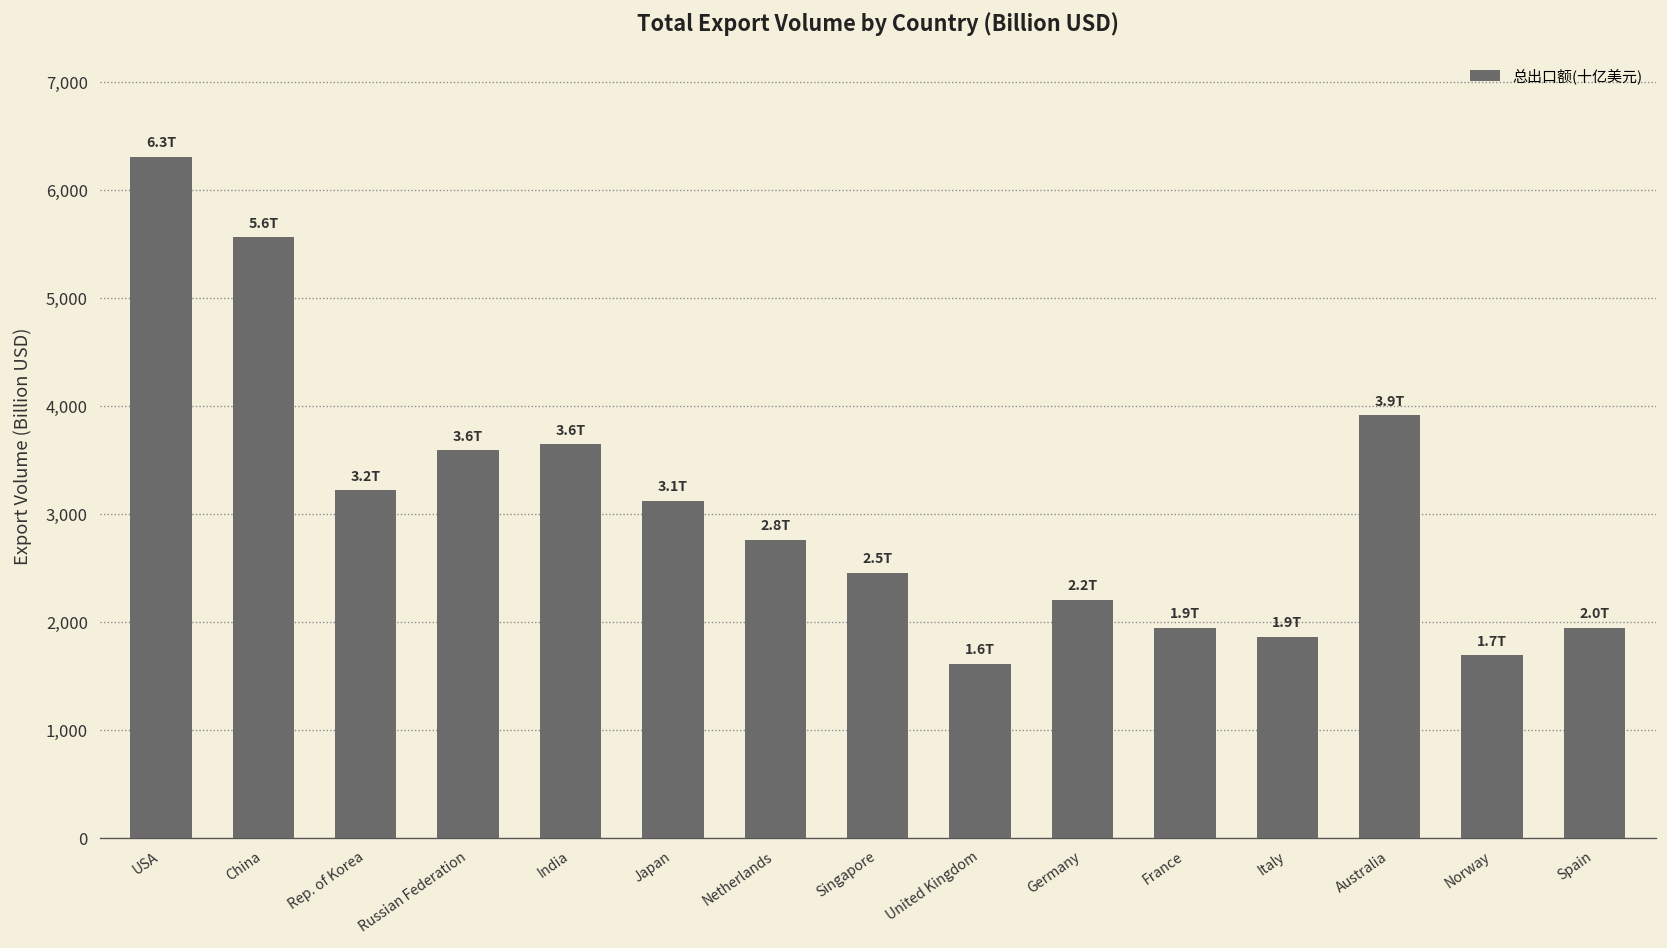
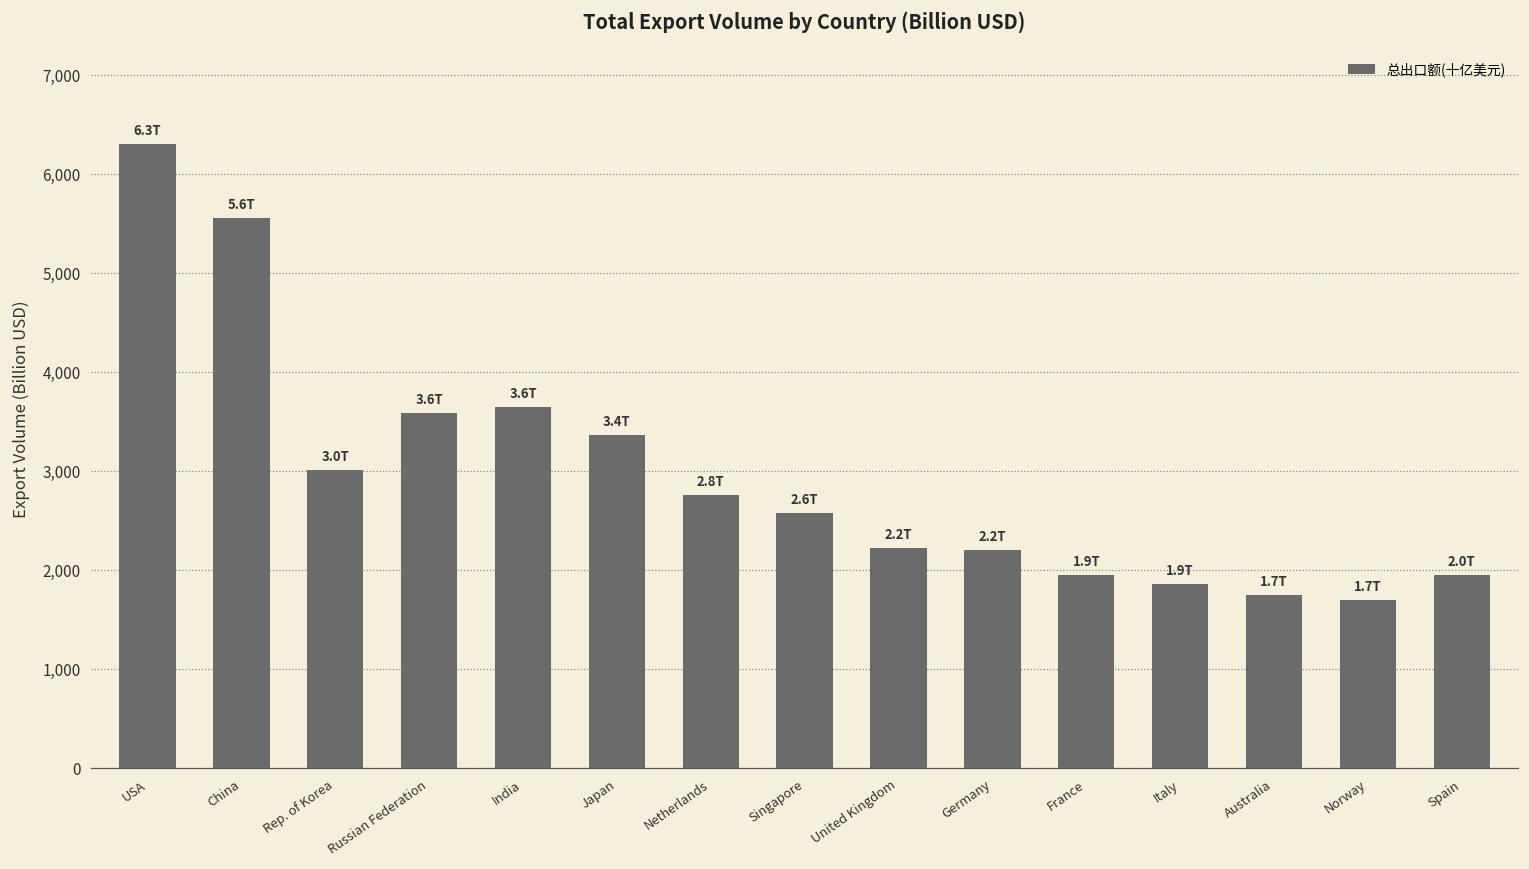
Rep. of Korea: 3.2T -> 3.0T
Japan: 3.1T -> 3.4T
Singapore: 2.5T -> 2.6T
United Kingdom: 1.6T -> 2.2T
Australia: 3.9T -> 1.7T
